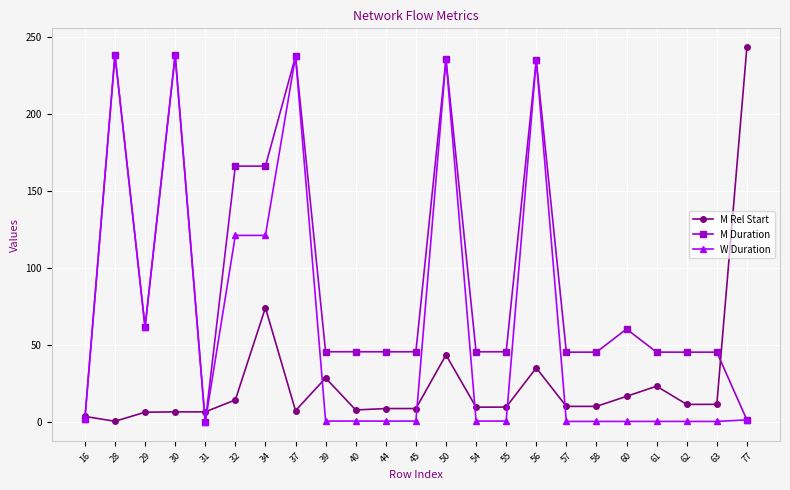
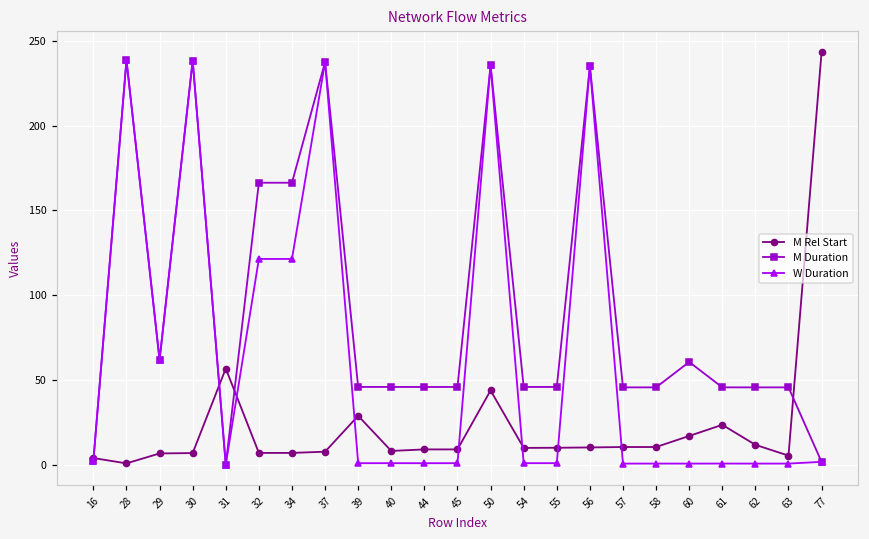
M Rel Start, 31: 7 -> 57
M Rel Start, 32: 15 -> 7
M Rel Start, 34: 74 -> 7
M Rel Start, 56: 35 -> 10
M Rel Start, 63: 12 -> 5
